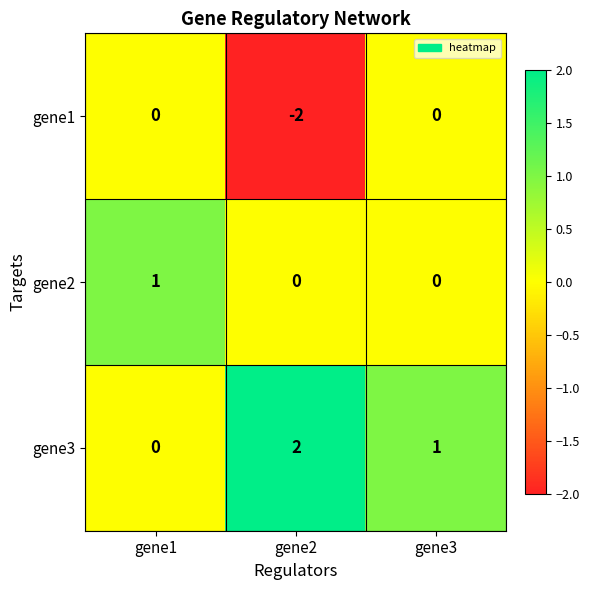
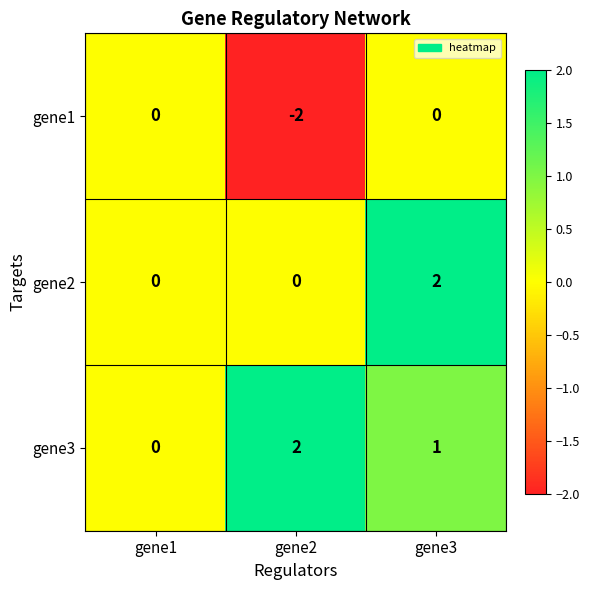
gene2, gene1: 1 -> 0
gene2, gene3: 0 -> 2
